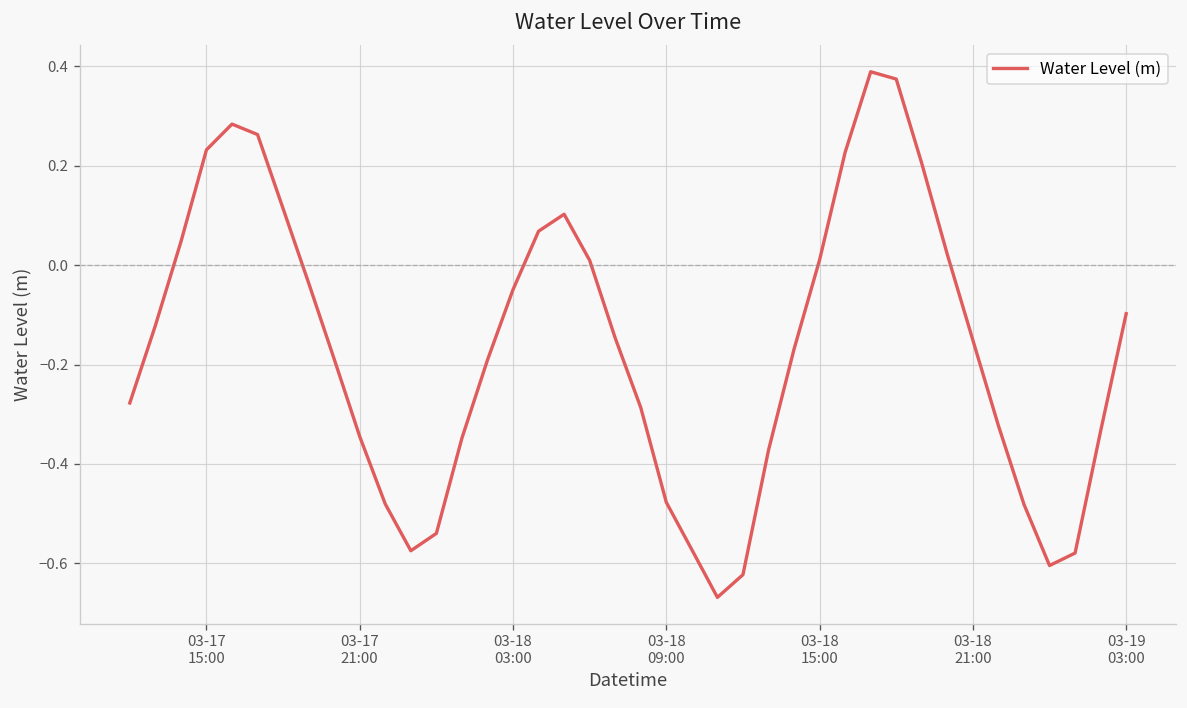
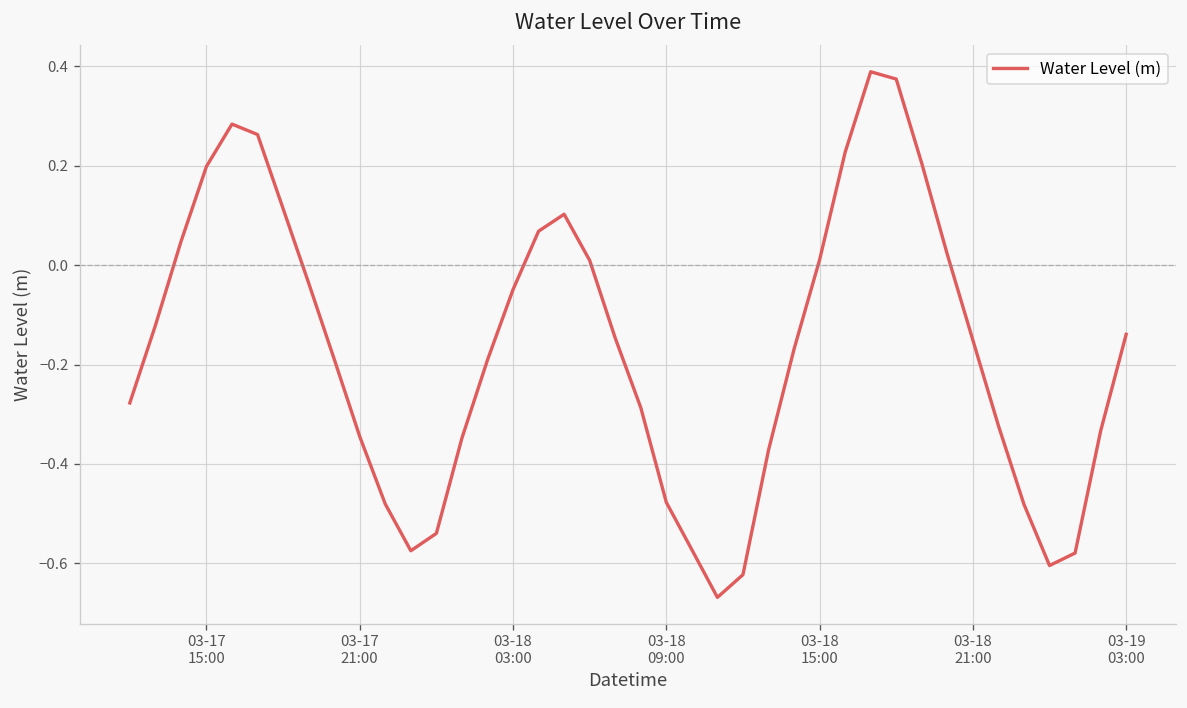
03-17 15:00: 0.23 -> 0.20
03-19 03:00: -0.10 -> -0.14
